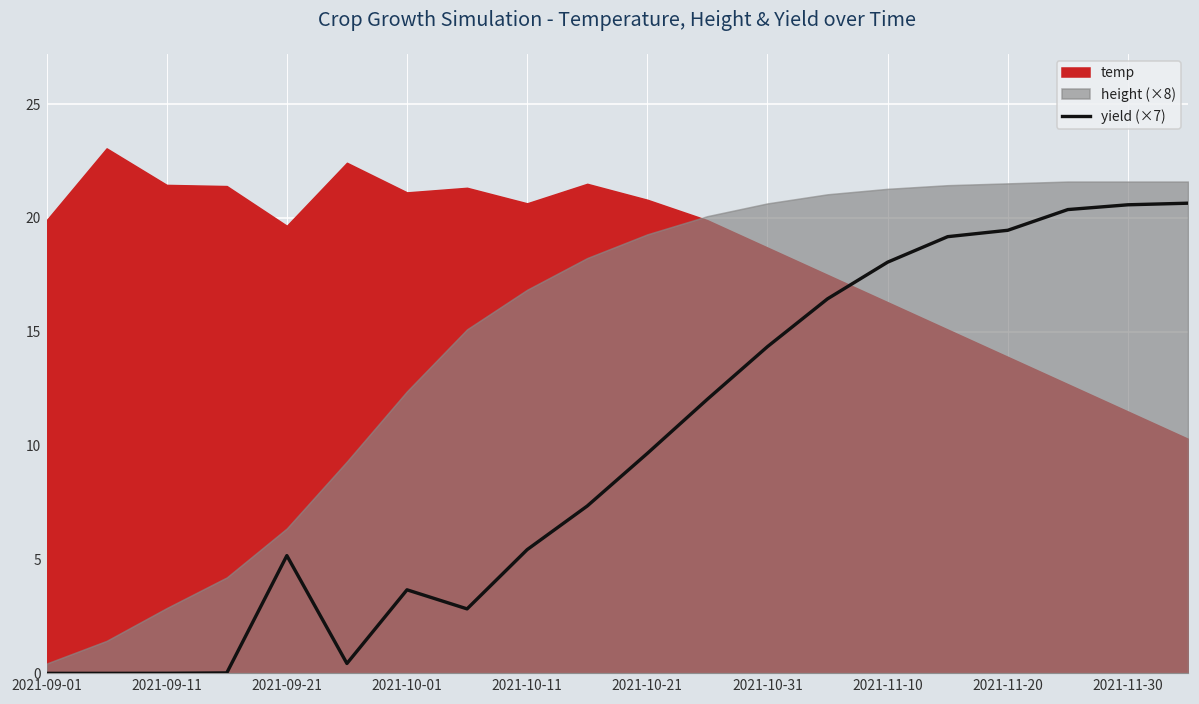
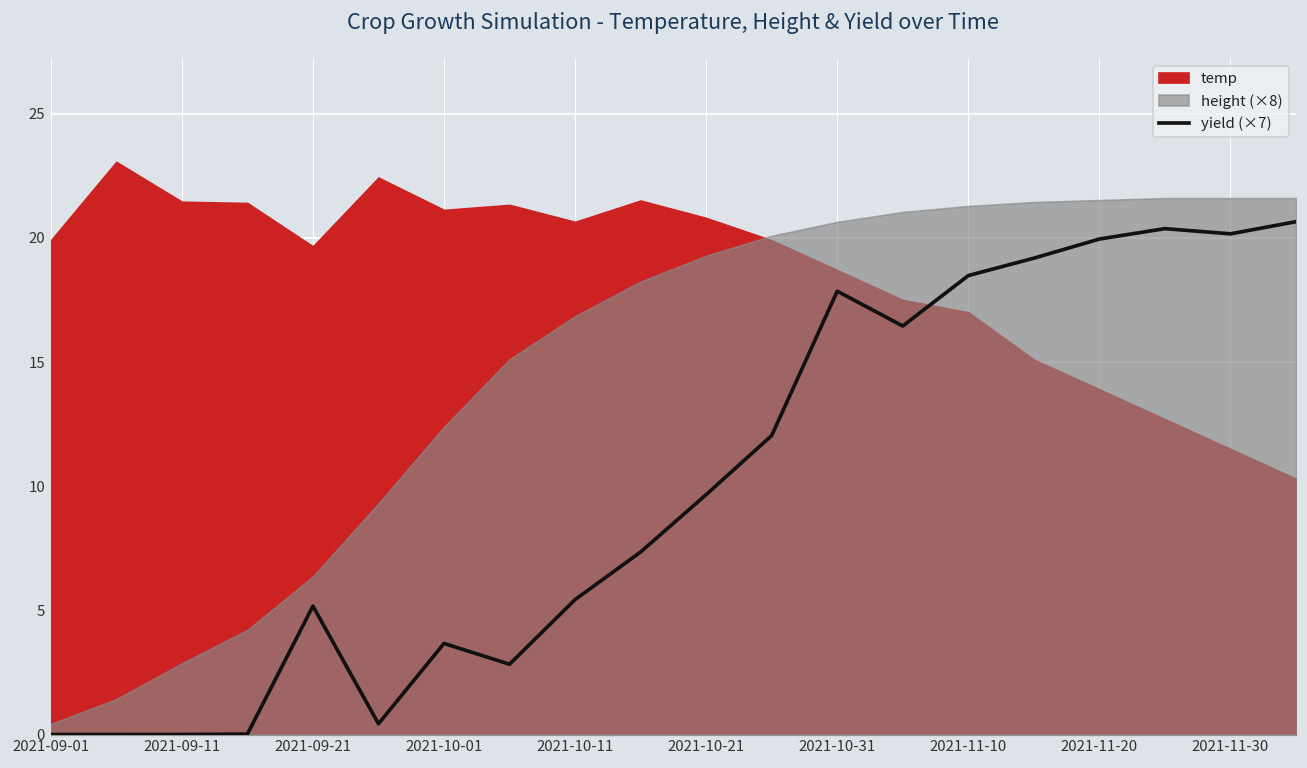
yield (×7), 2021-10-31: 14.3 -> 17.8
yield (×7), 2021-11-10: 18.1 -> 18.5
temp, 2021-11-10: 16.3 -> 17.0
yield (×7), 2021-11-20: 19.5 -> 20.0
yield (×7), 2021-11-30: 20.6 -> 20.2
